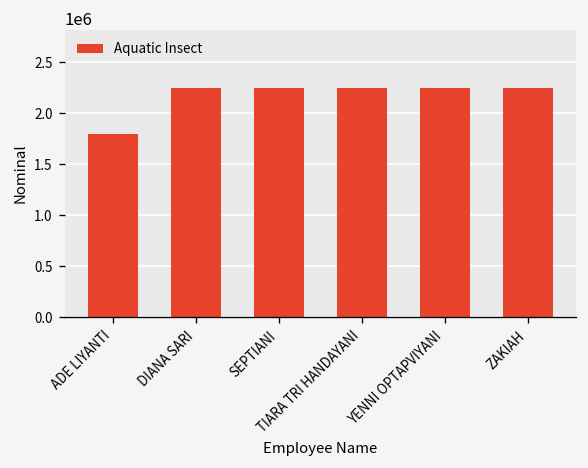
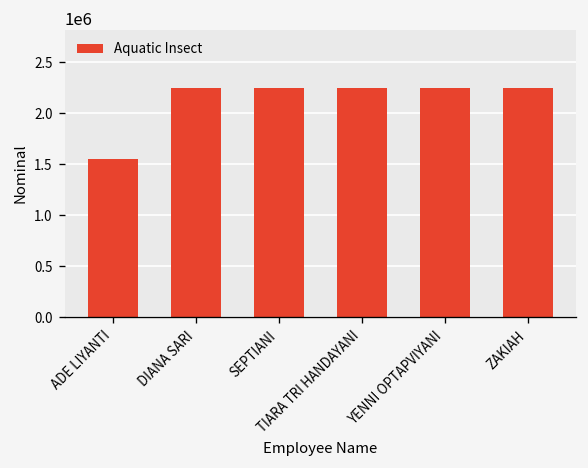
ADE LIYANTI: 1800000 -> 1600000
